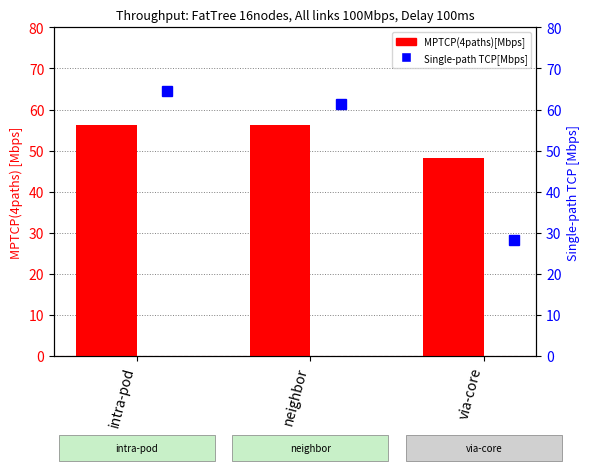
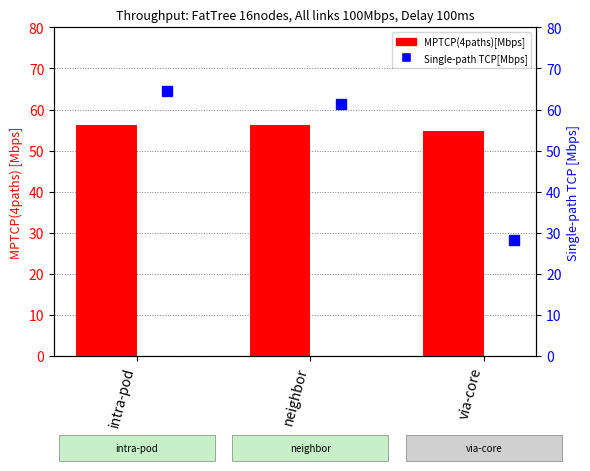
MPTCP(4paths)[Mbps], via-core: 48 -> 55
